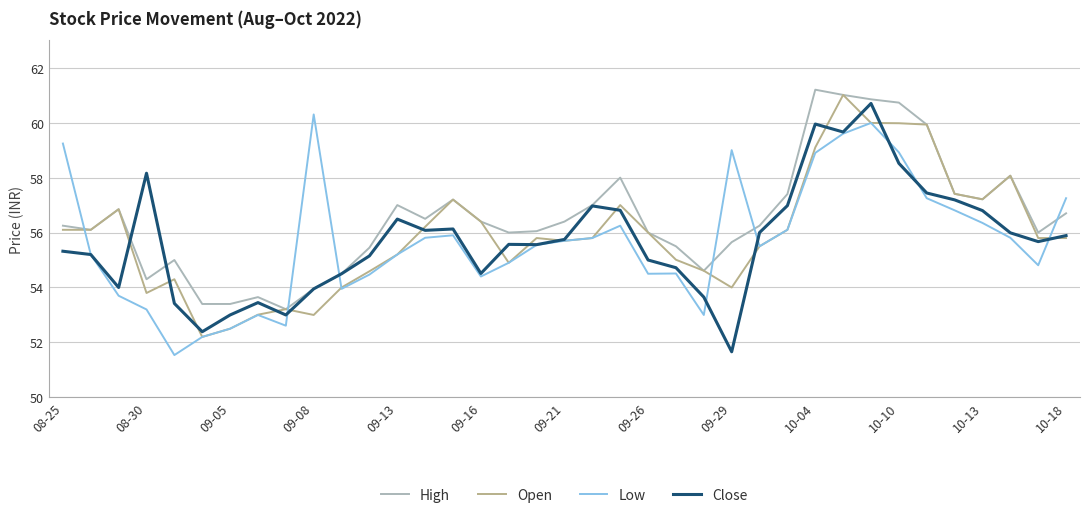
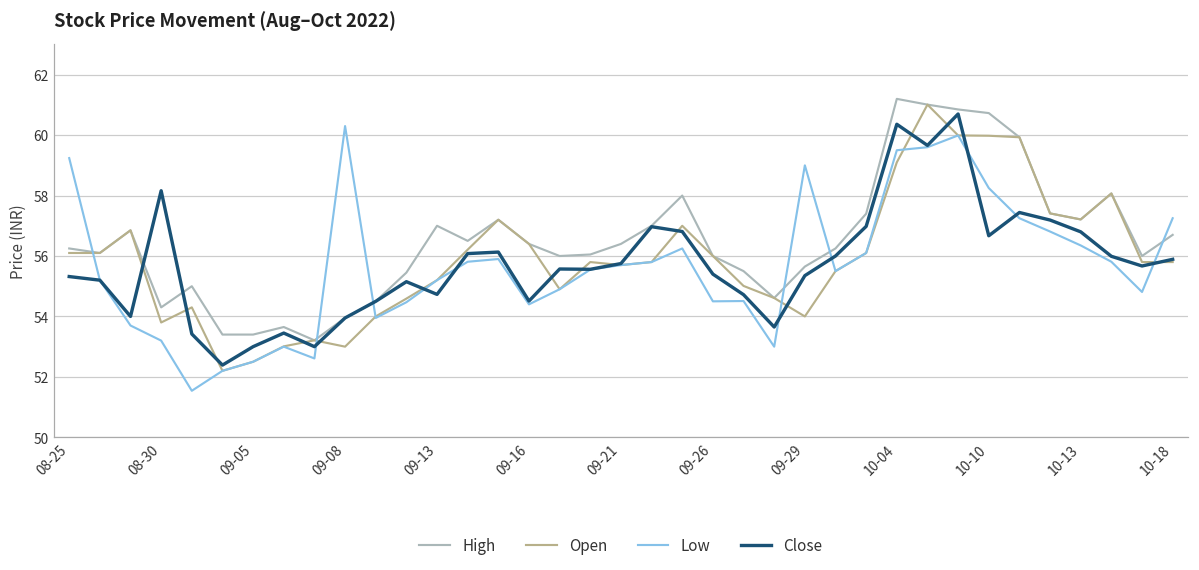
Close, 09-13: 56.5 -> 54.7
Close, 09-26: 55.0 -> 55.4
Close, 09-29: 51.7 -> 55.4
Low, 10-04: 58.9 -> 59.5
Close, 10-04: 60.0 -> 60.4
Low, 10-10: 58.9 -> 58.3
Close, 10-10: 58.5 -> 56.7
